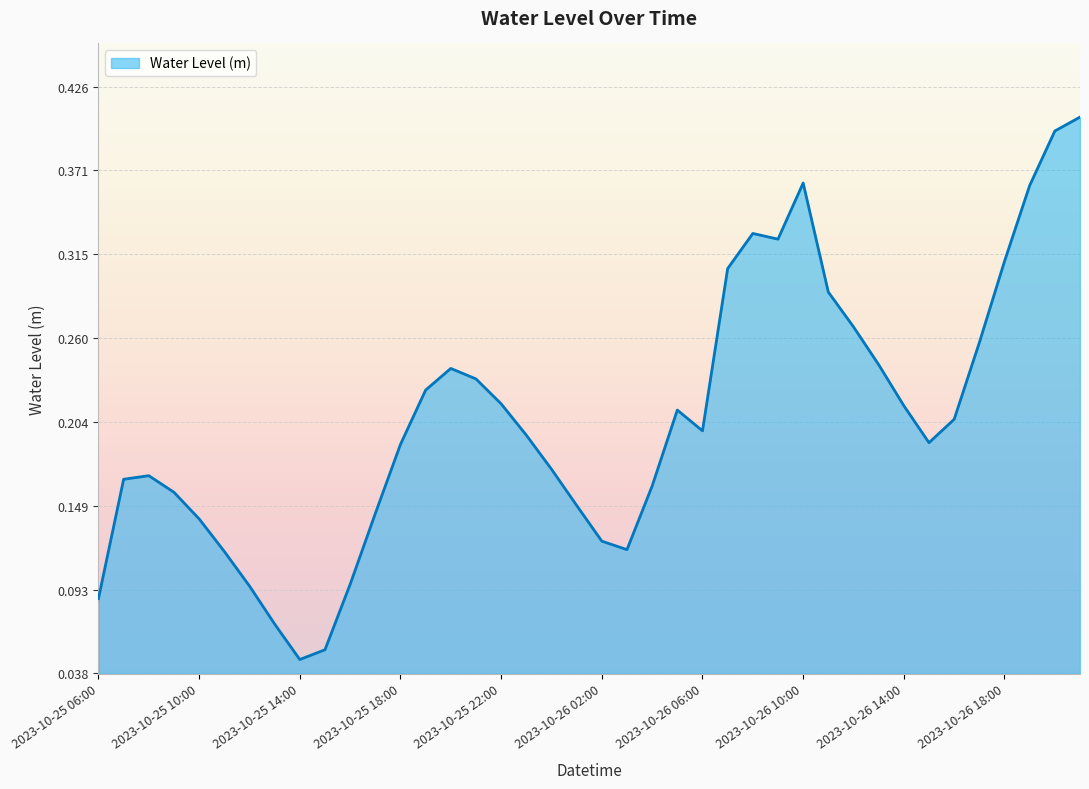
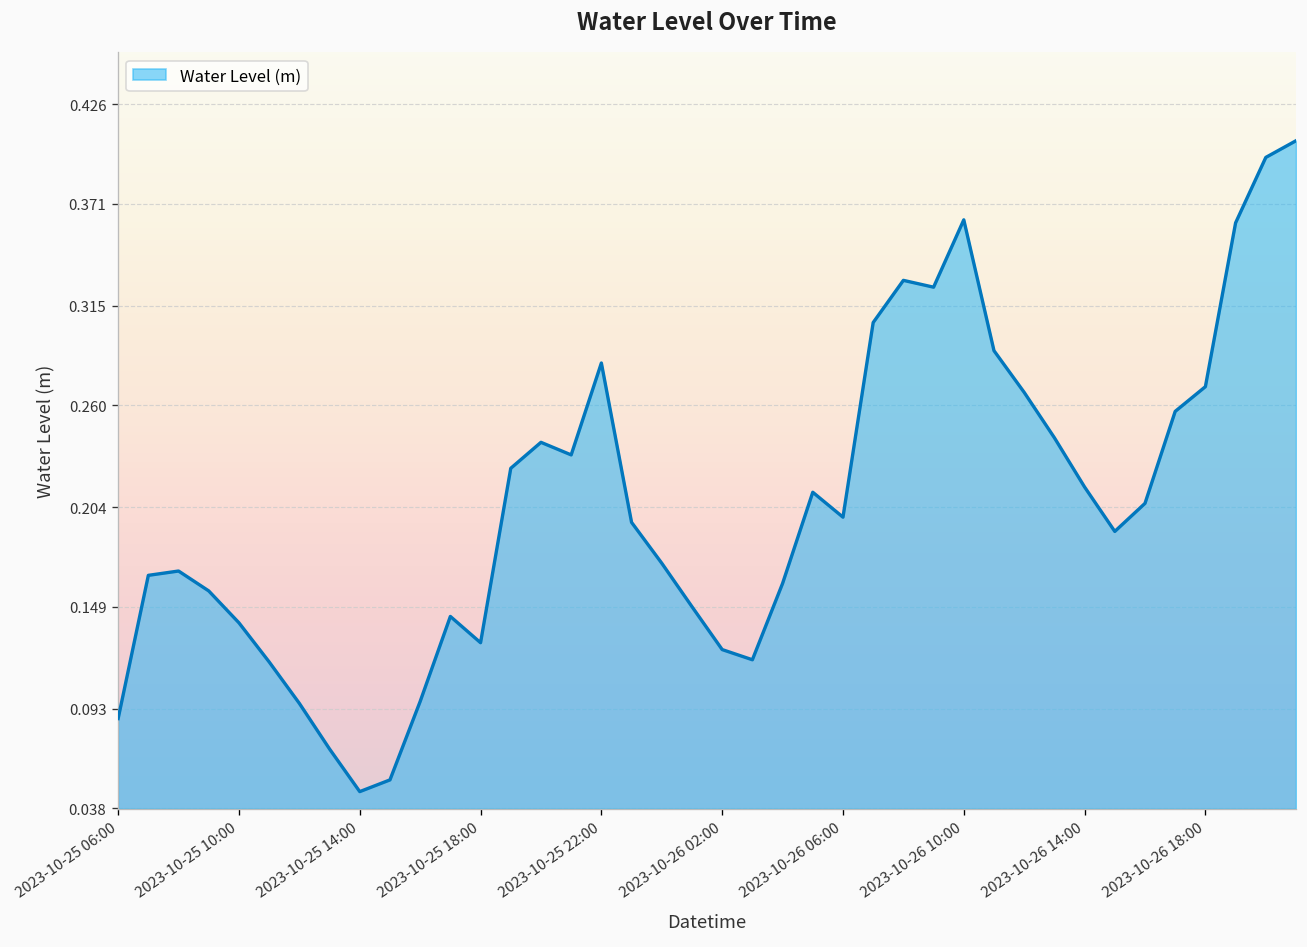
2023-10-25 18:00: 0.189 -> 0.129
2023-10-25 22:00: 0.216 -> 0.283
2023-10-26 18:00: 0.310 -> 0.270
